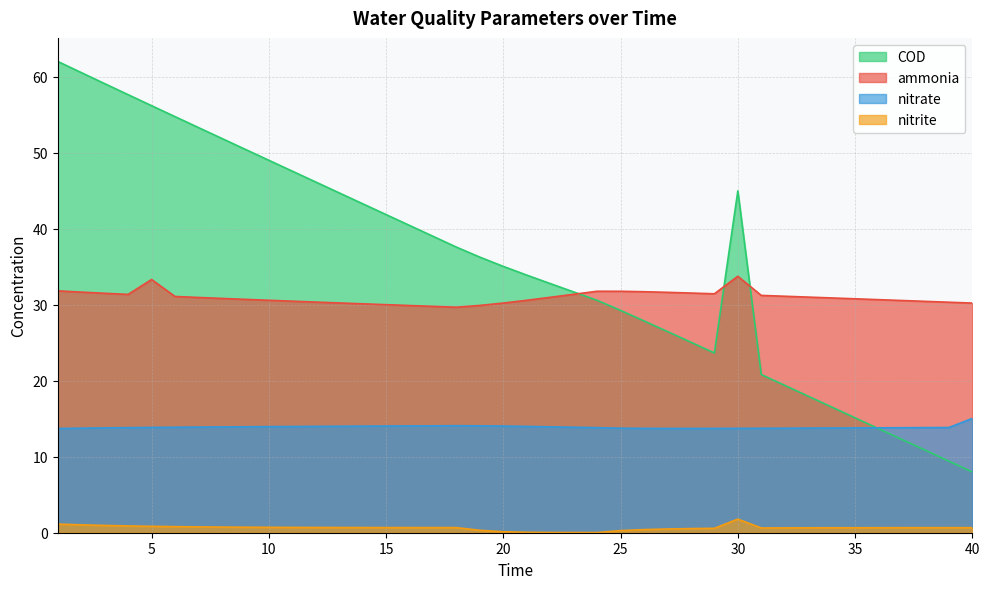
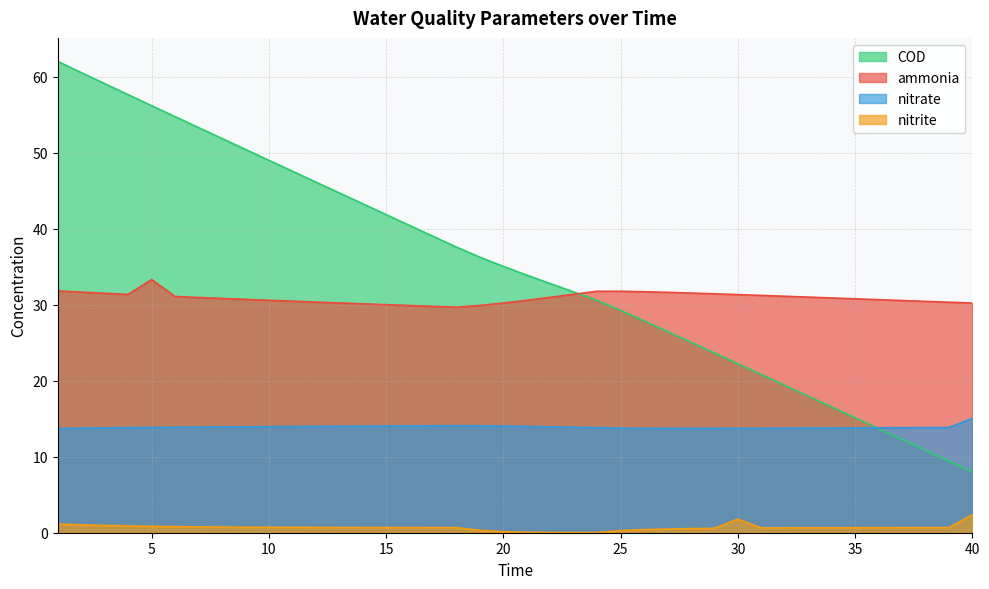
COD, 30: 45 -> 22
ammonia, 30: 34 -> 31
nitrite, 40: 1 -> 2
